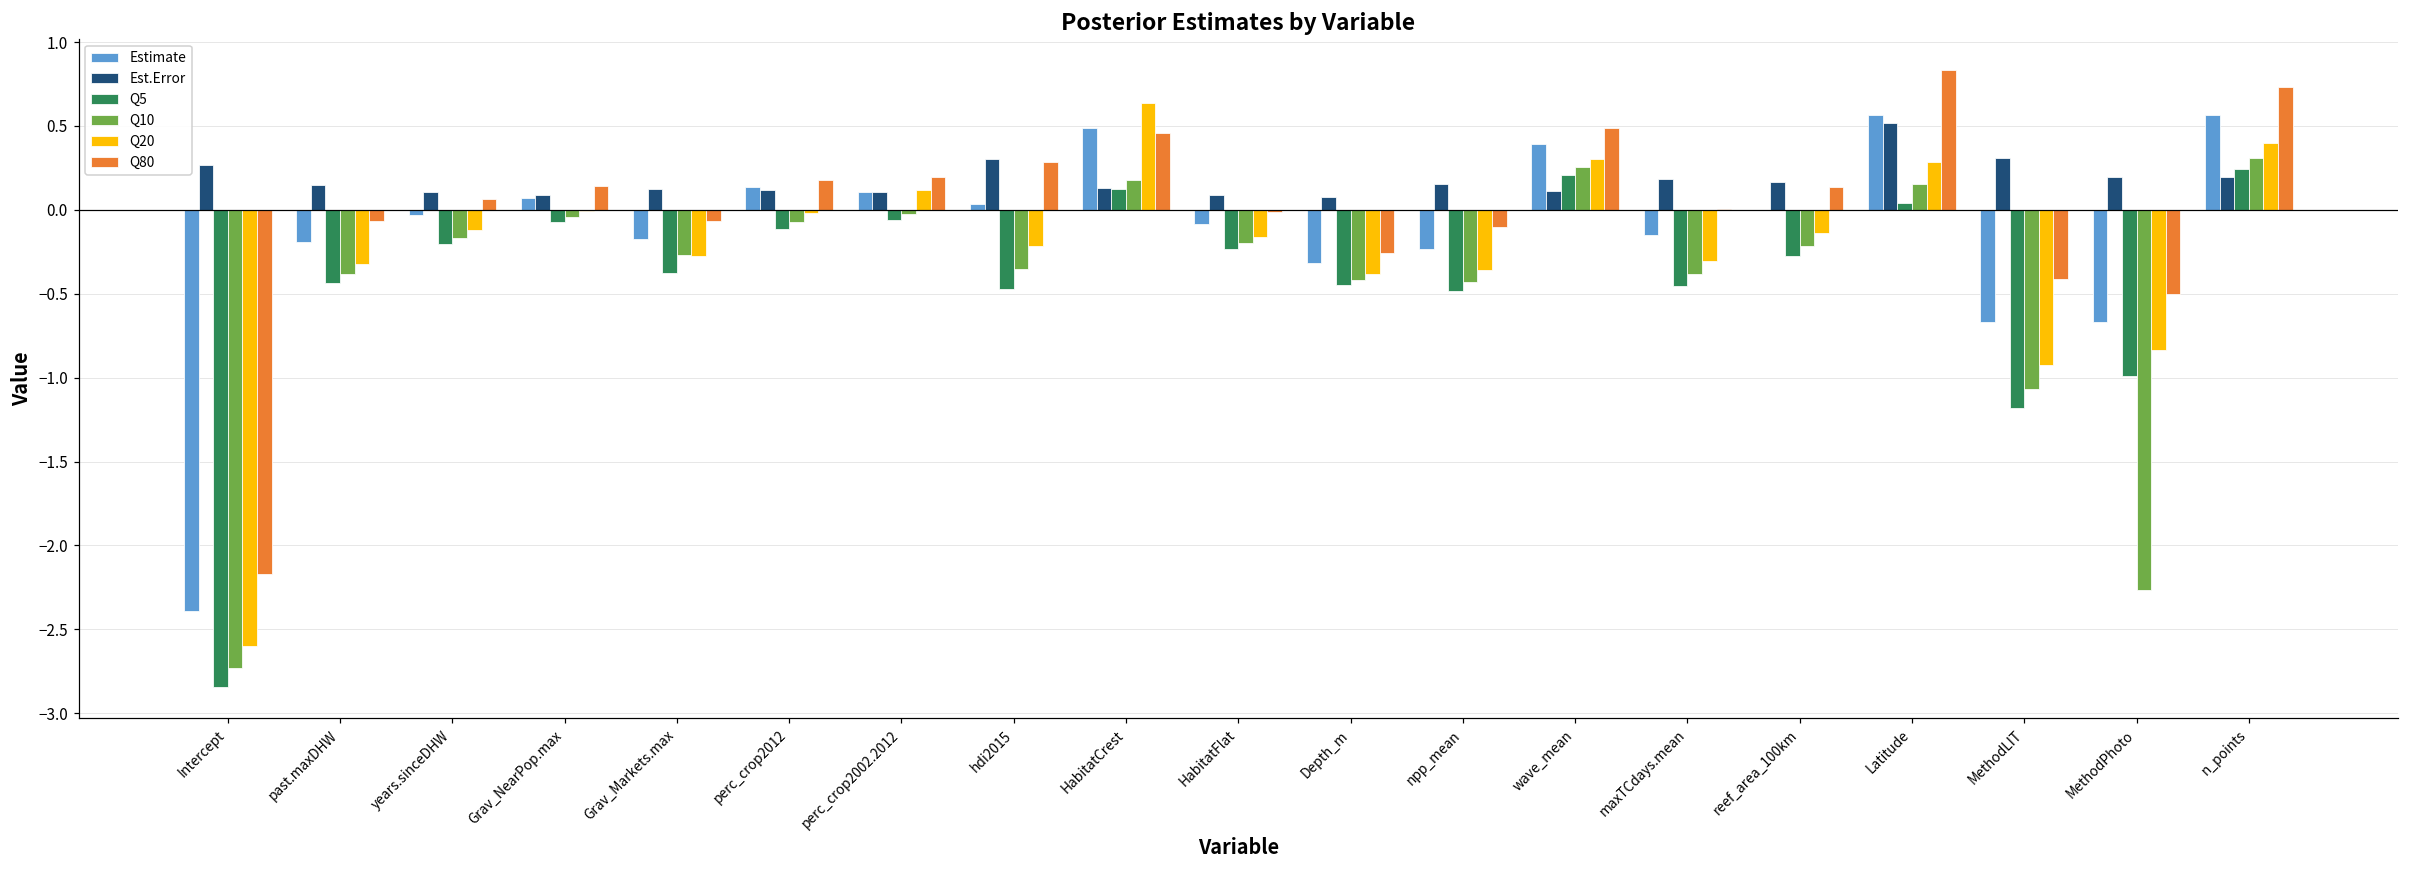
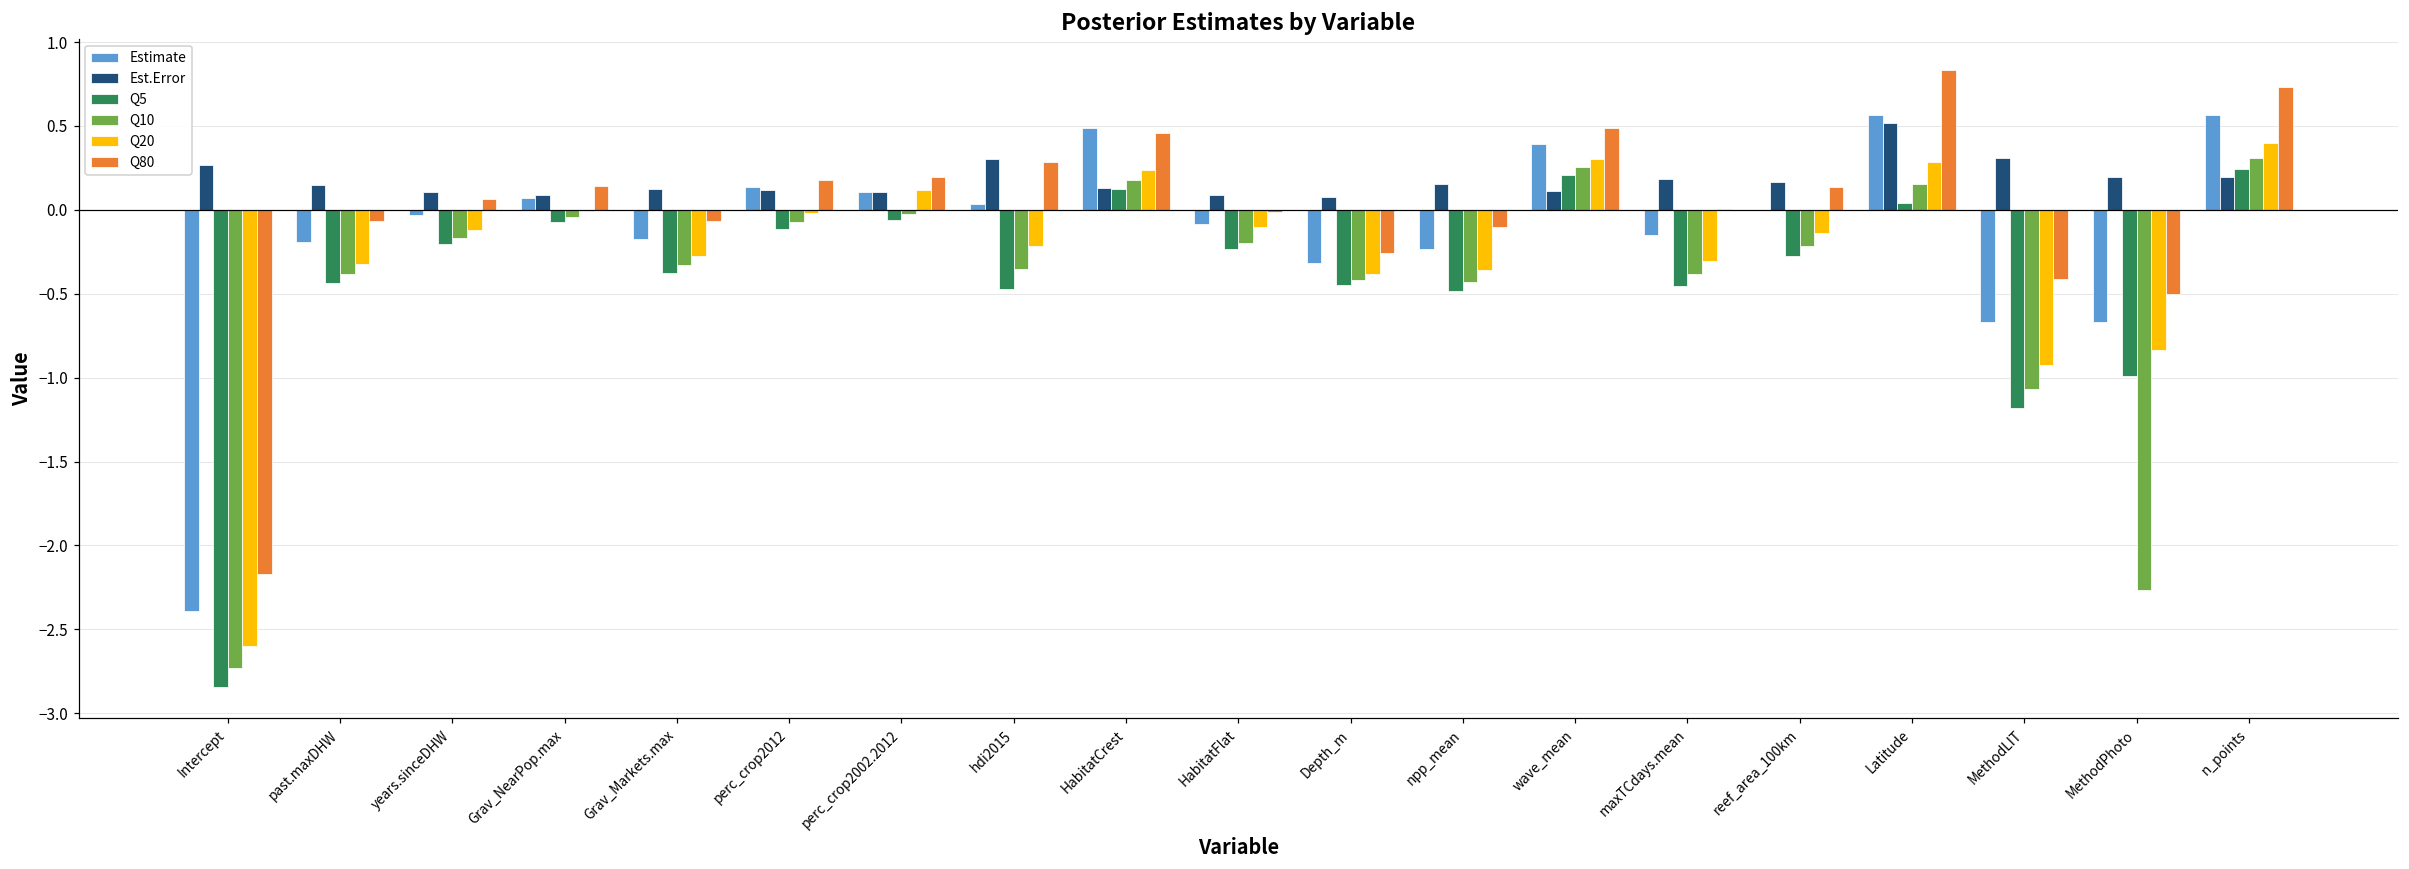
Q10, Grav_Markets.max: -0.27 -> -0.33
Q20, HabitatCrest: 0.64 -> 0.24
Q20, HabitatFlat: -0.16 -> -0.10
